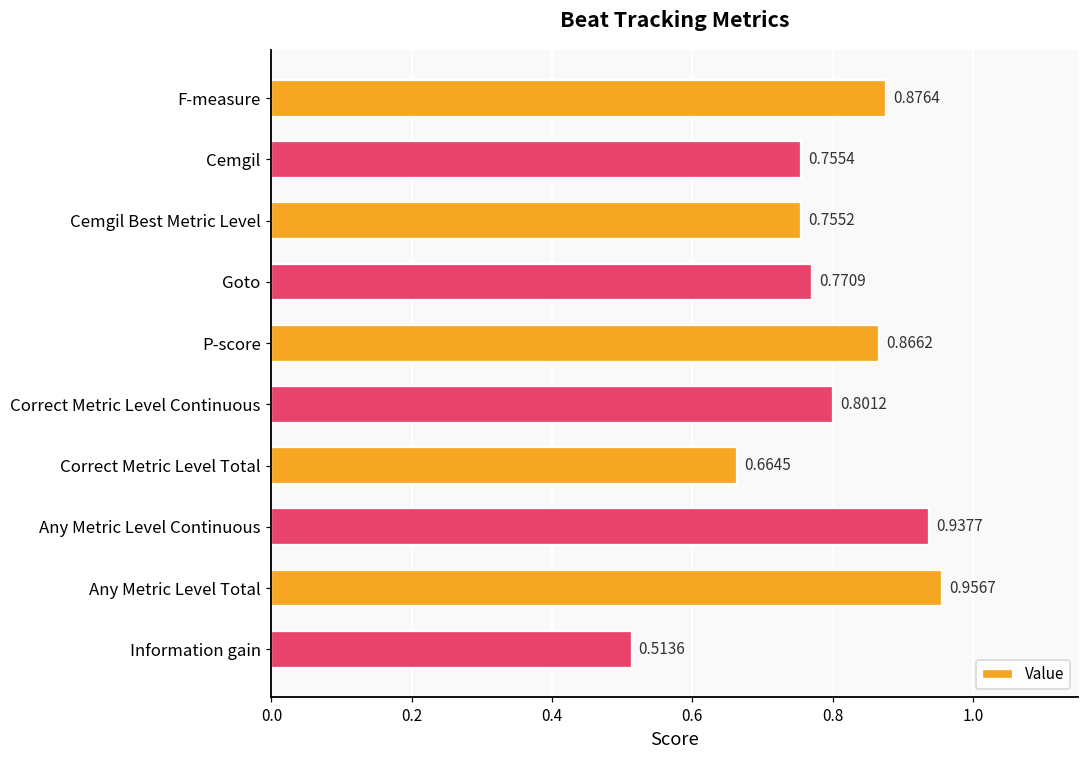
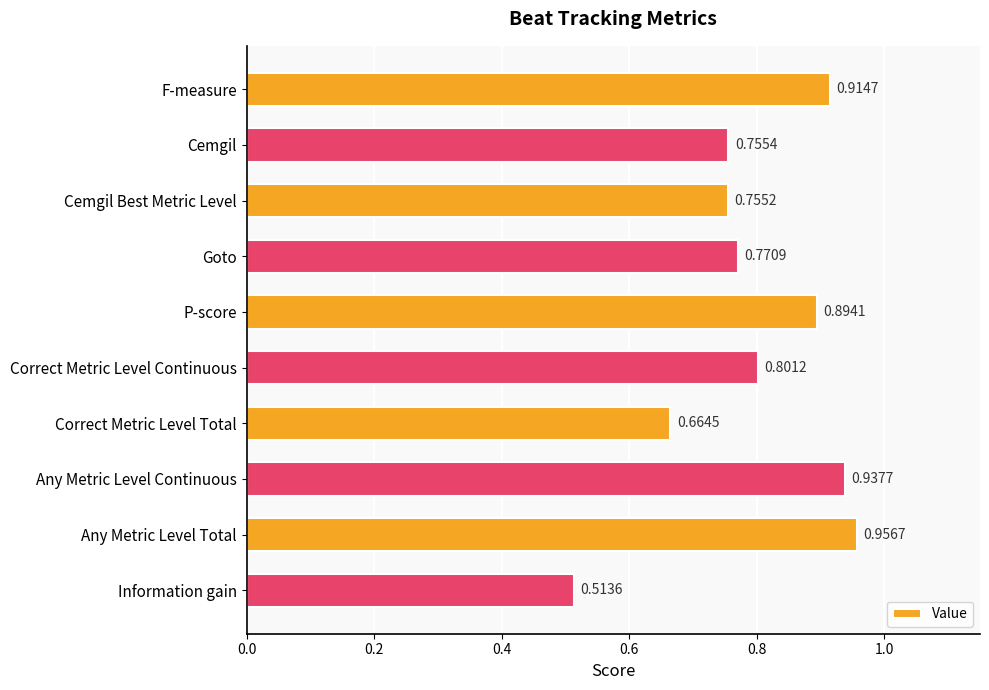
F-measure: 0.8764 -> 0.9147
P-score: 0.8662 -> 0.8941
